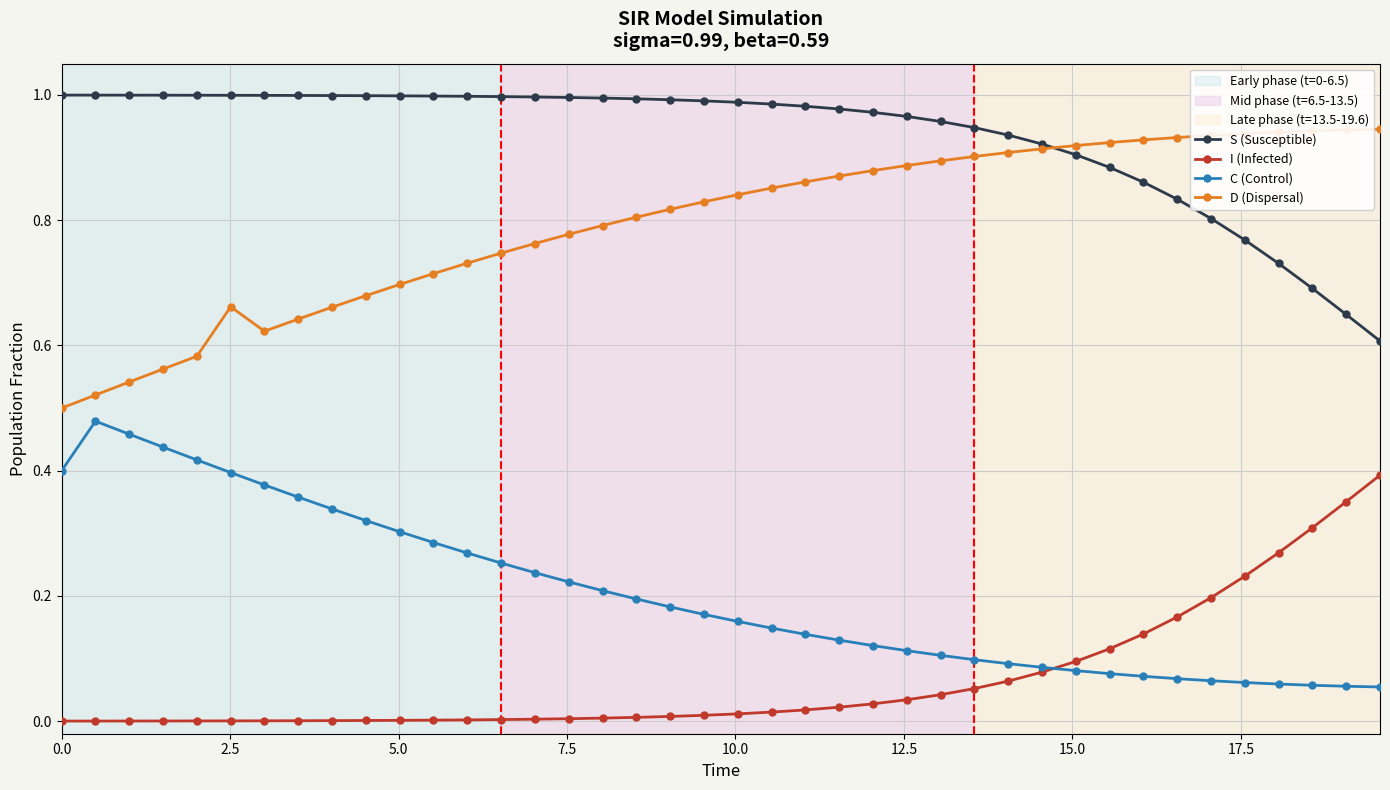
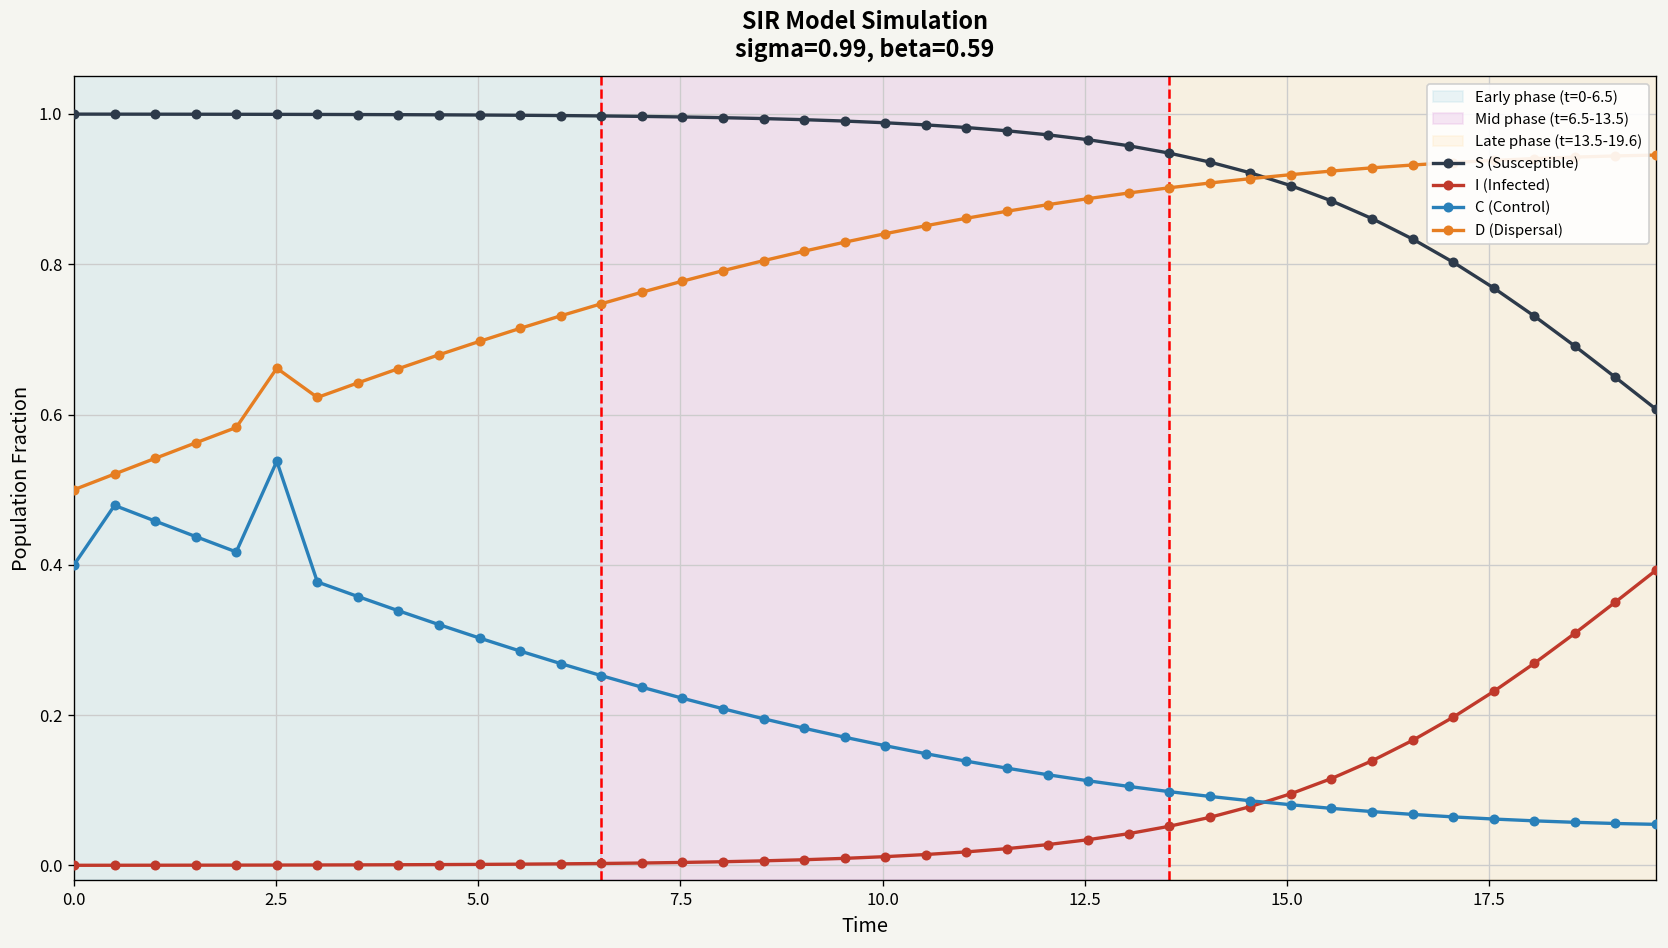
C (Control), 2.5: 0.40 -> 0.54
